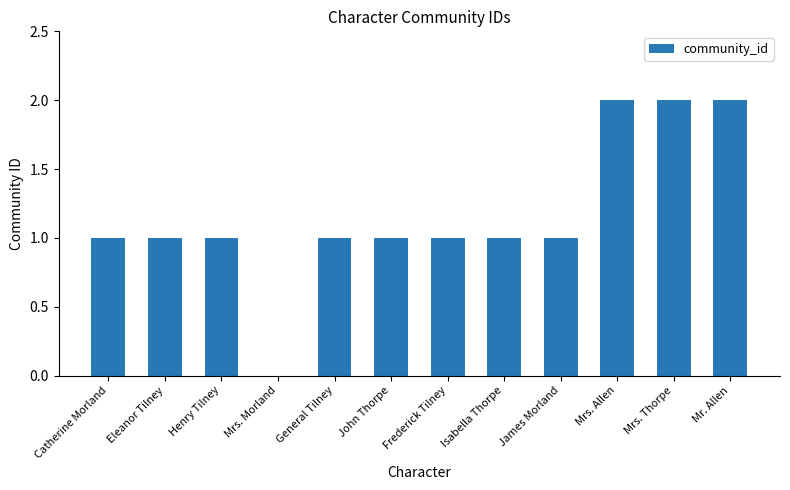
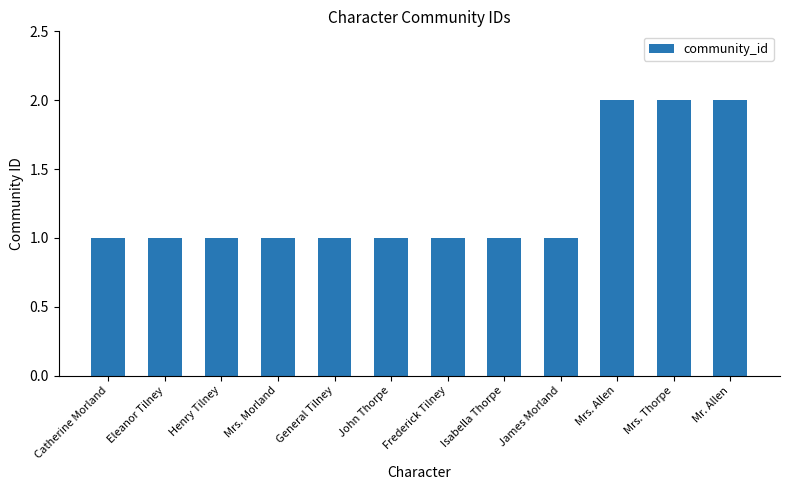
Mrs. Morland: 0 -> 1
